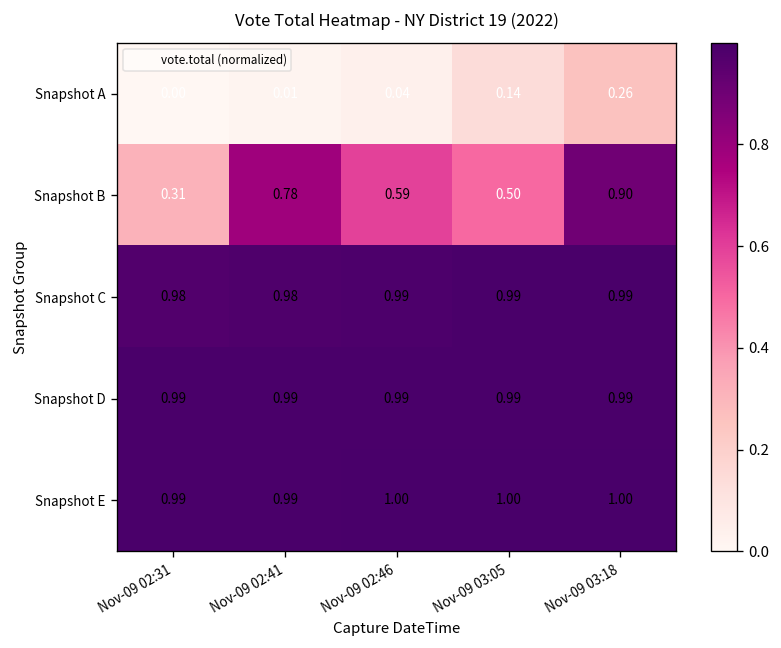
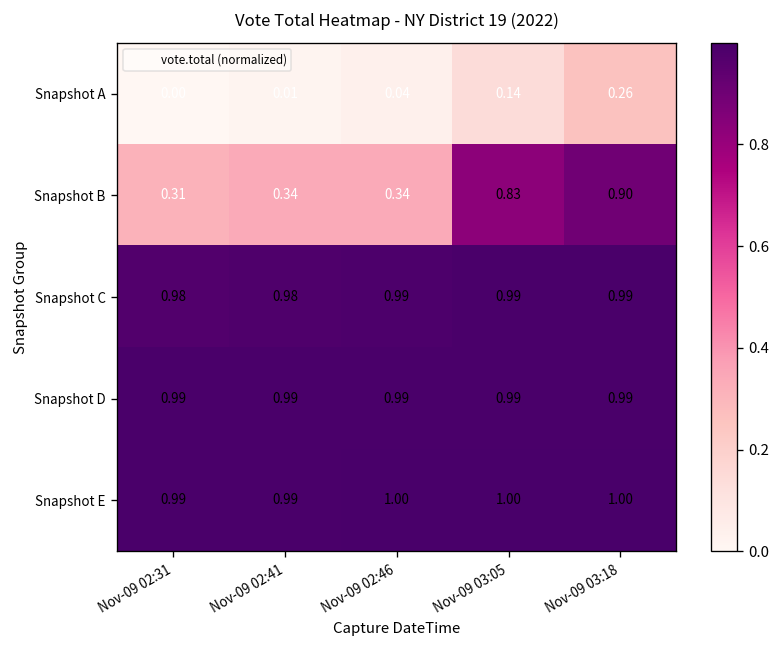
Snapshot B, Nov-09 02:41: 0.78 -> 0.34
Snapshot B, Nov-09 02:46: 0.59 -> 0.34
Snapshot B, Nov-09 03:05: 0.50 -> 0.83
